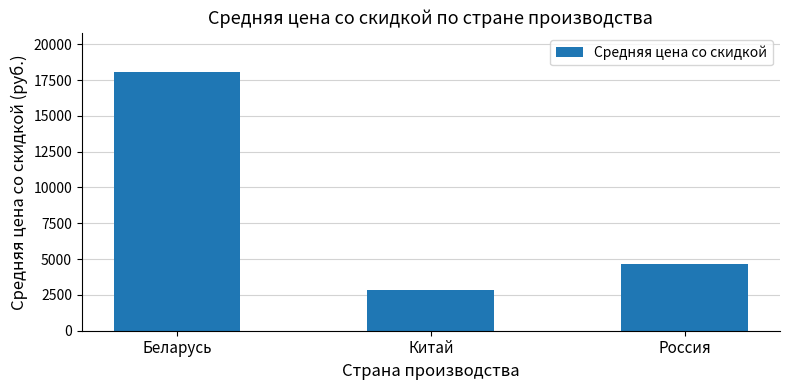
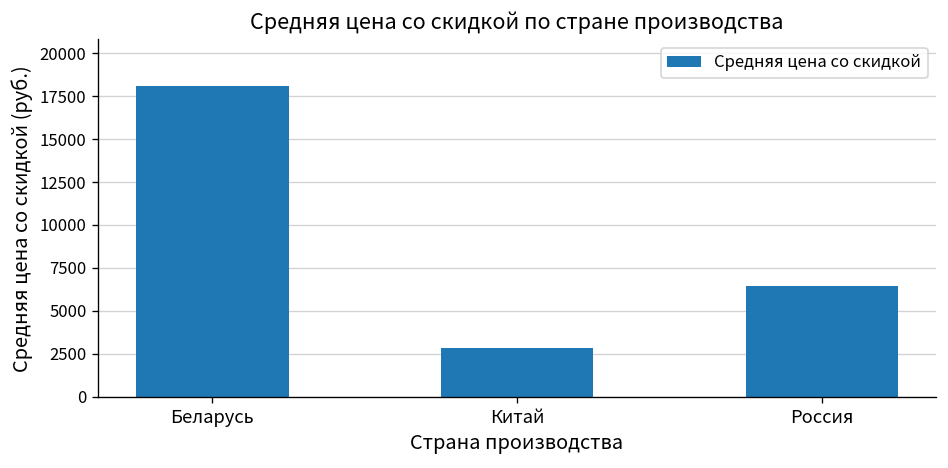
Россия: 4700 -> 6400
